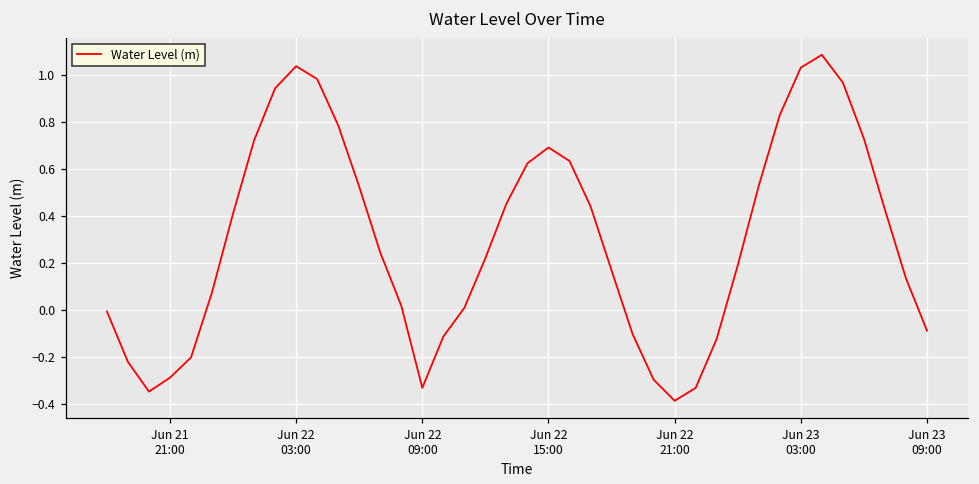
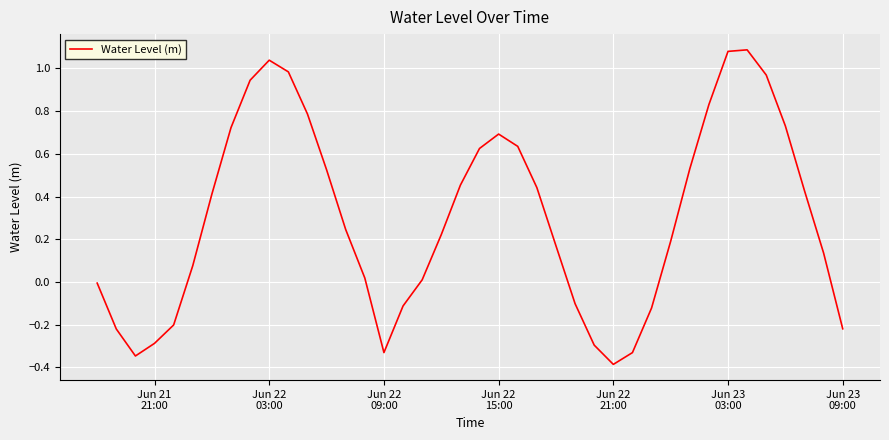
Jun 23 03:00: 1.03 -> 1.08
Jun 23 09:00: -0.09 -> -0.22
